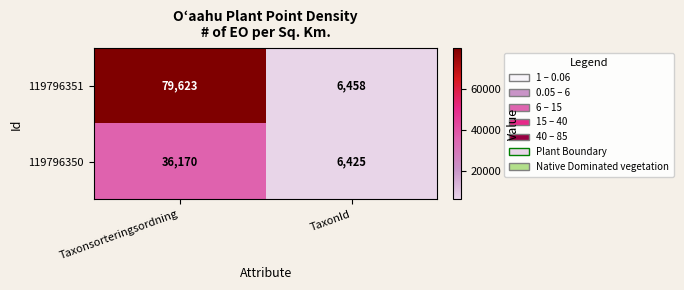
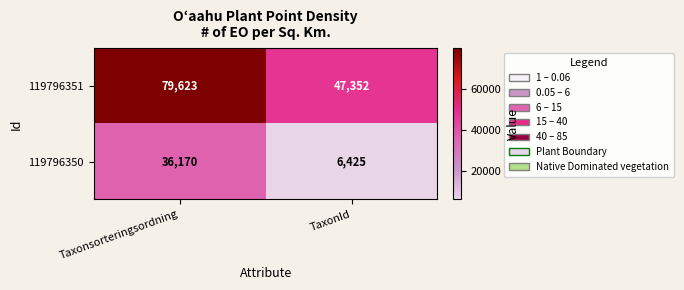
119796351, TaxonId: 6,458 -> 47,352
